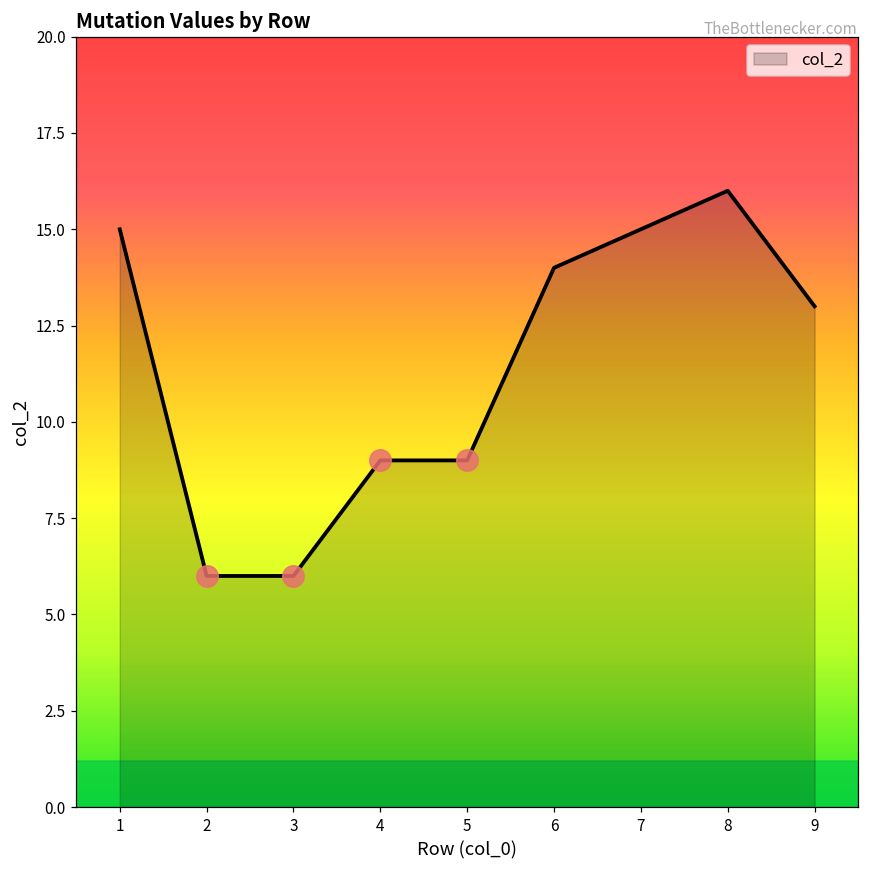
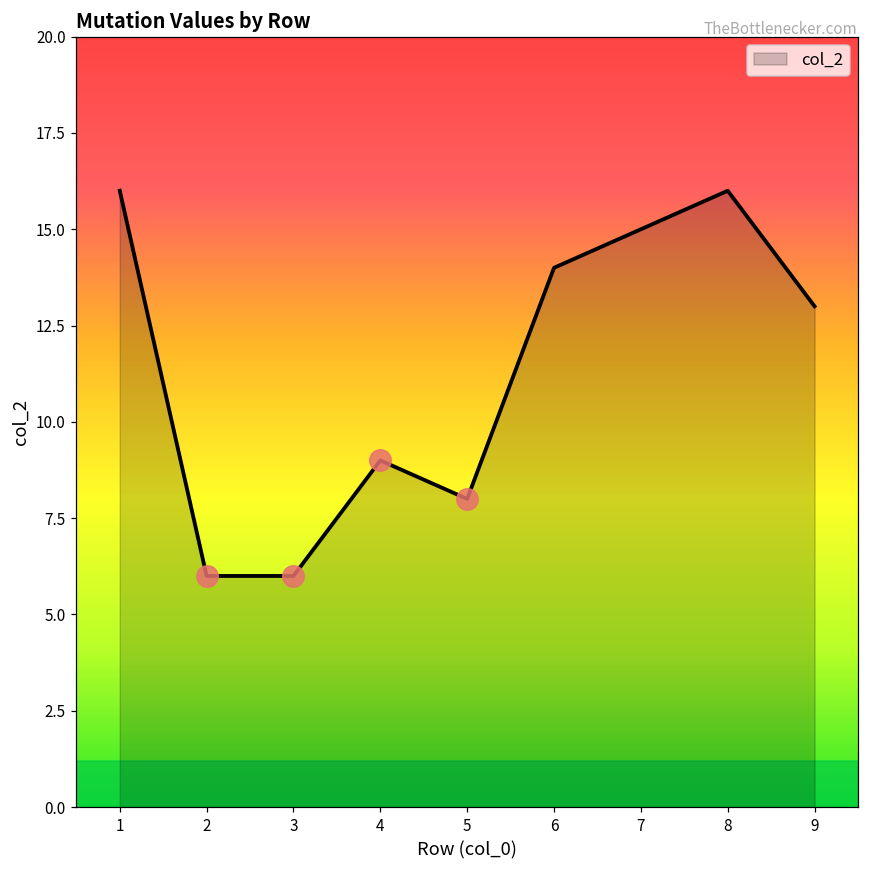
col_2, 1: 15 -> 16
col_2, 5: 9 -> 8
